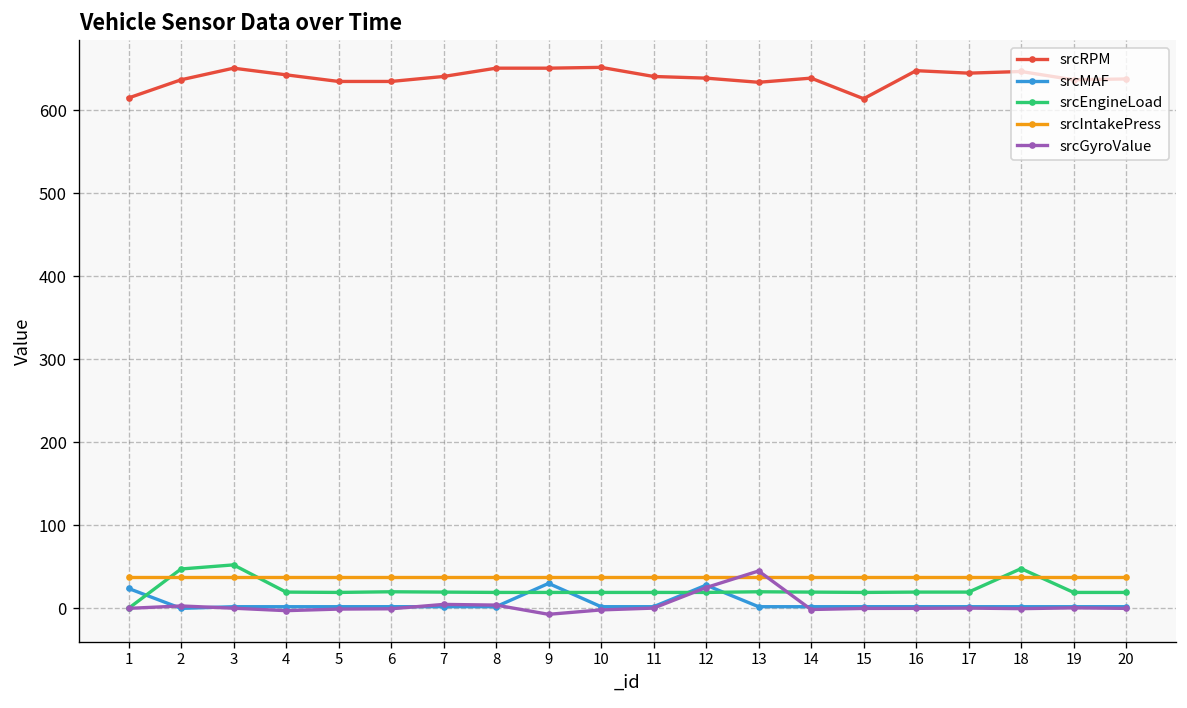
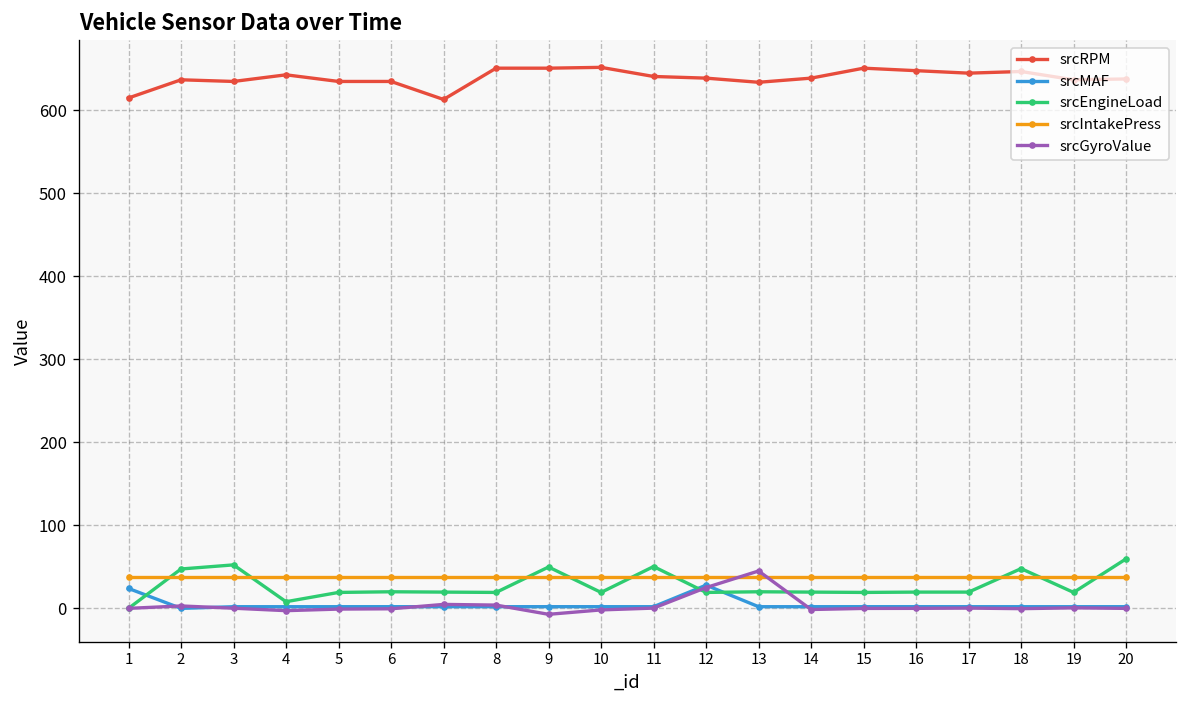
srcRPM, 3: 650 -> 640
srcEngineLoad, 4: 20 -> 10
srcRPM, 7: 640 -> 610
srcMAF, 9: 30 -> 0
srcEngineLoad, 9: 20 -> 50
srcEngineLoad, 11: 20 -> 50
srcRPM, 15: 610 -> 650
srcEngineLoad, 20: 20 -> 60
